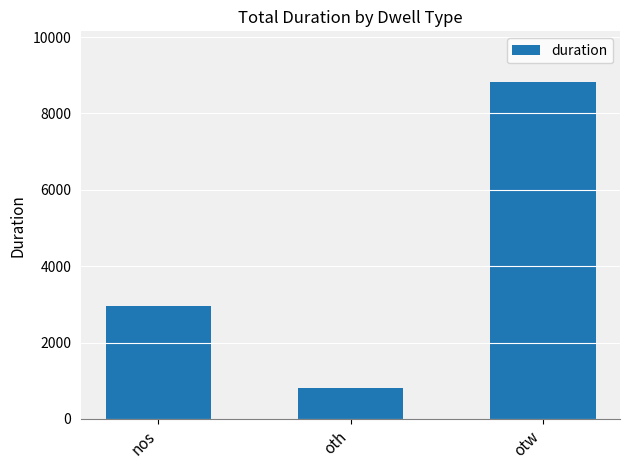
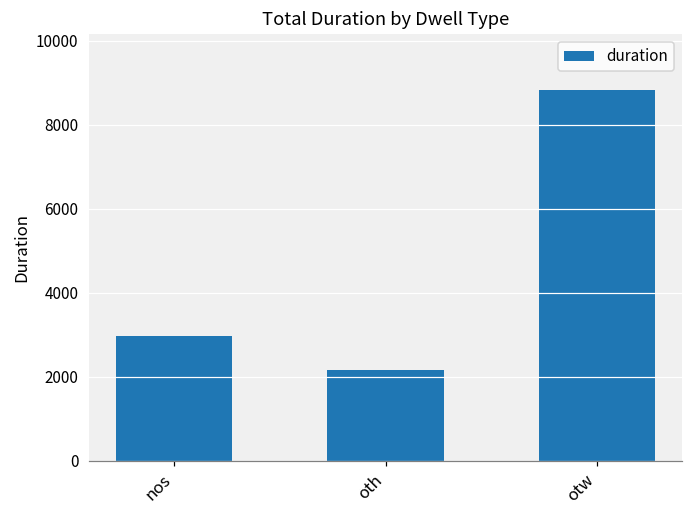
oth: 800 -> 2200
